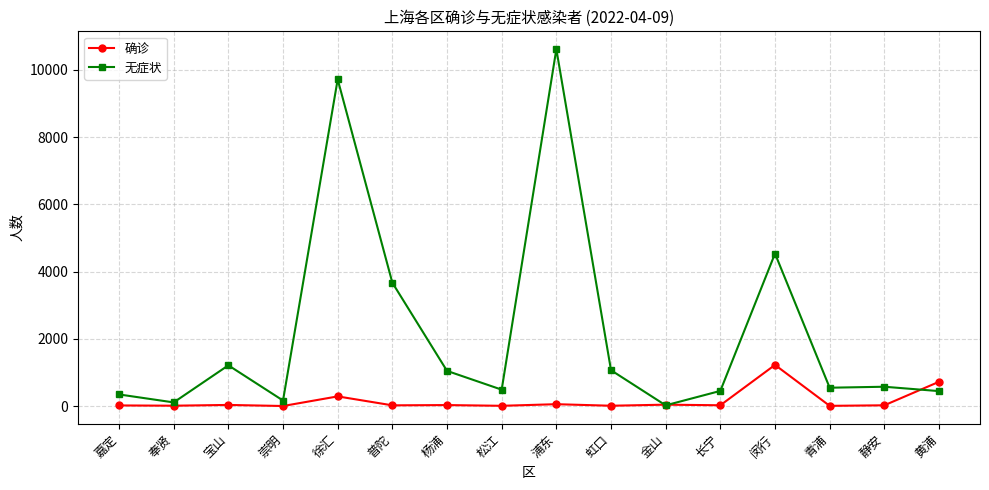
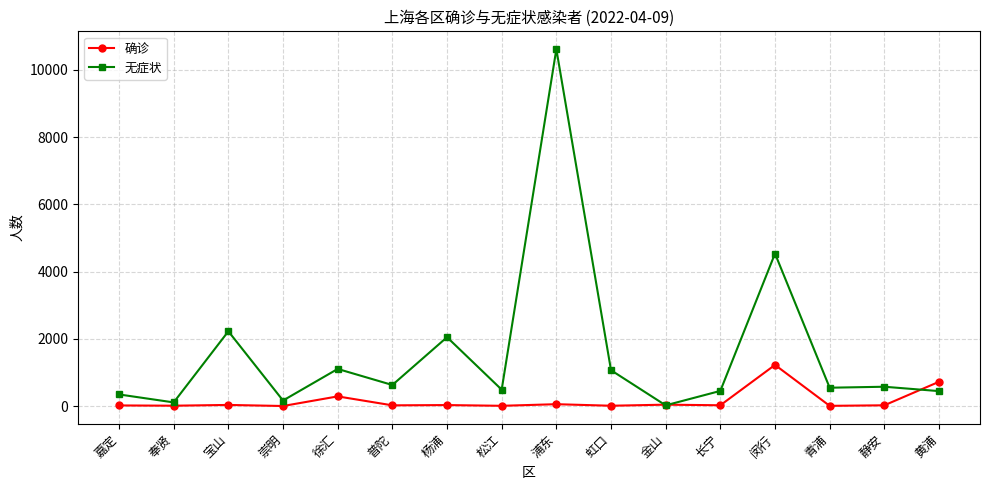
无症状, 宝山: 1200 -> 2200
无症状, 徐汇: 9700 -> 1100
无症状, 普陀: 3700 -> 600
无症状, 杨浦: 1000 -> 2100
